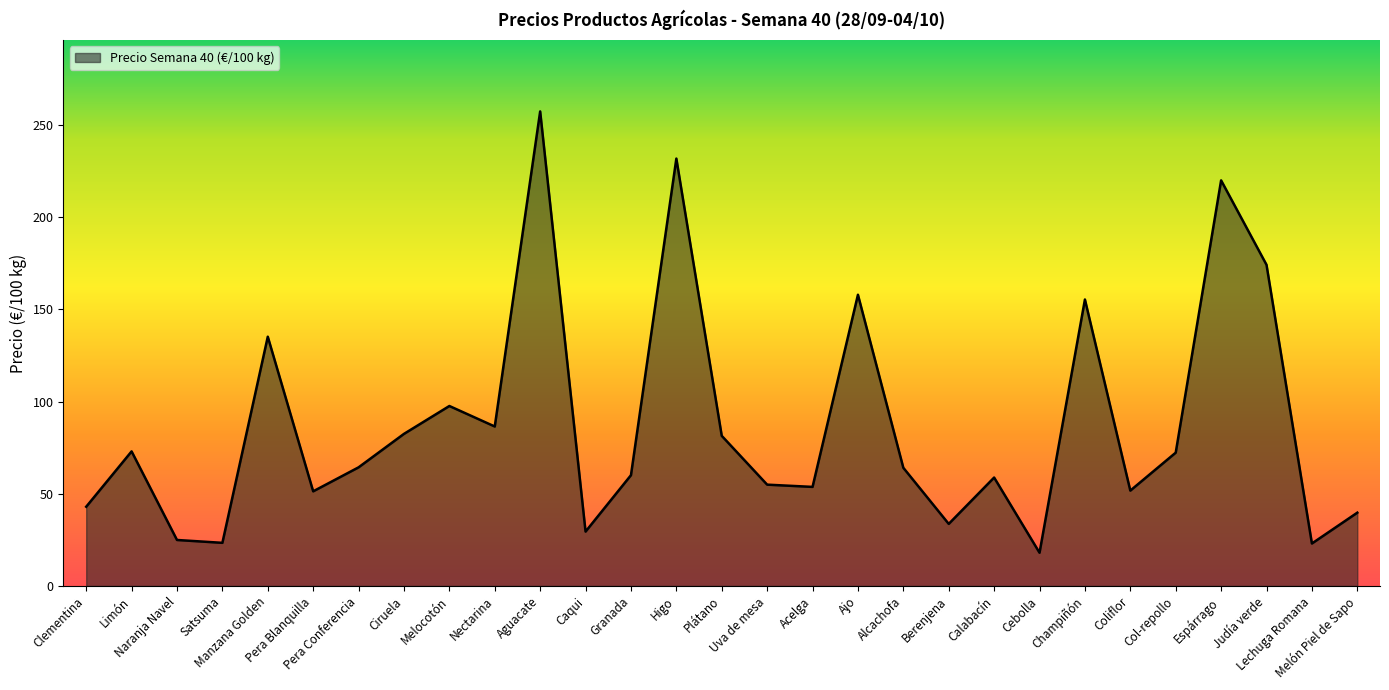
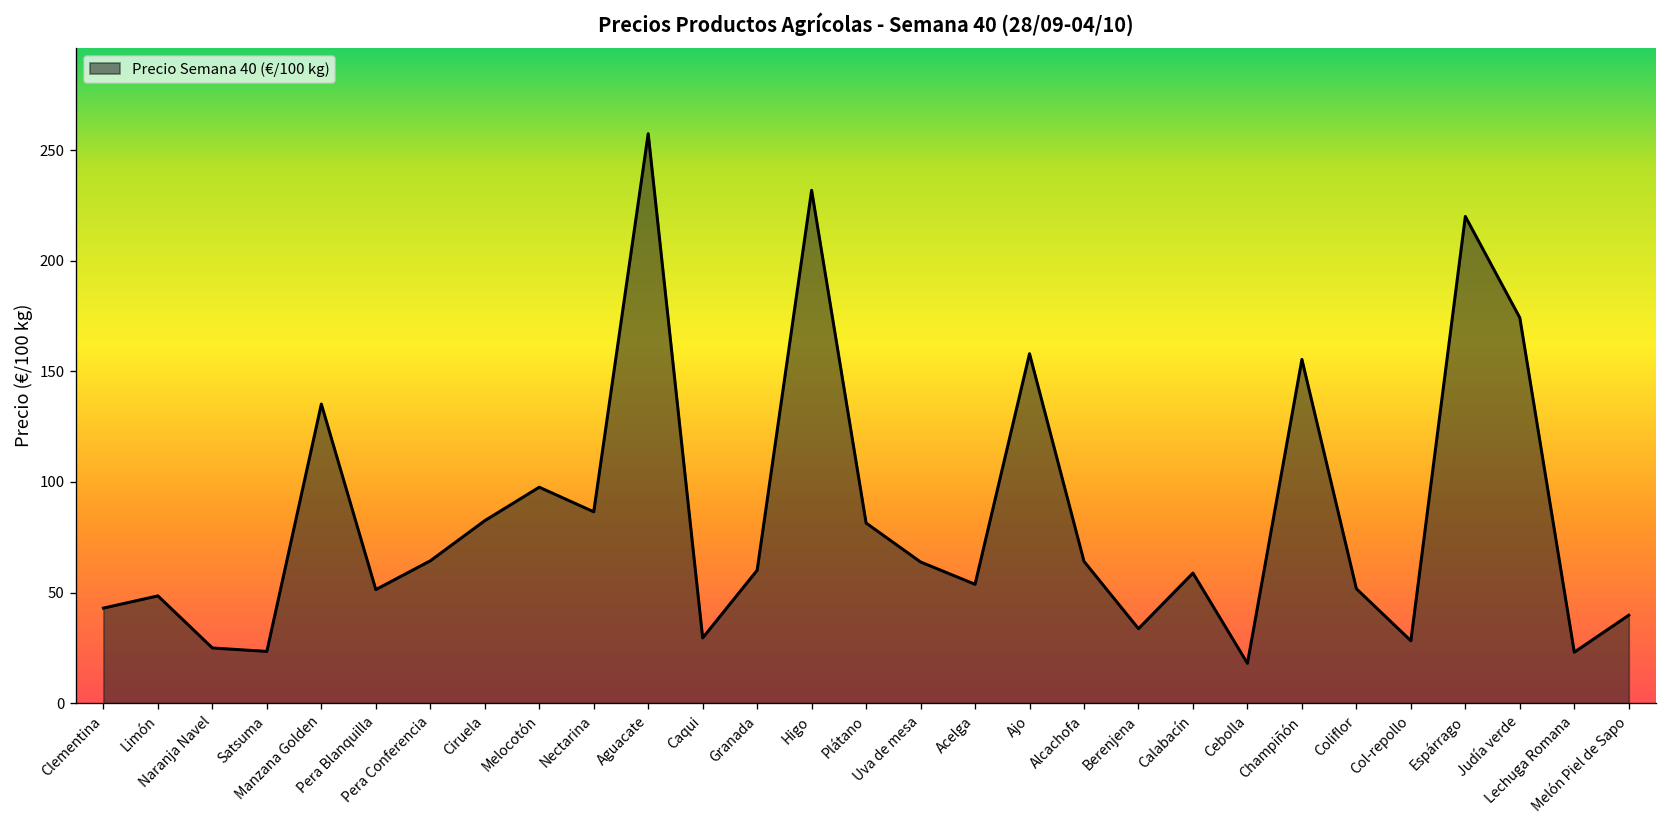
Limón: 73 -> 49
Uva de mesa: 55 -> 64
Col-repollo: 72 -> 28
